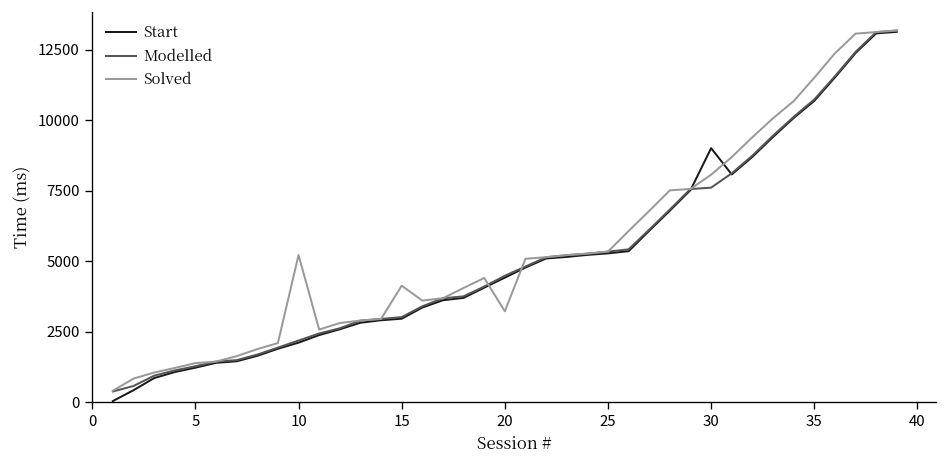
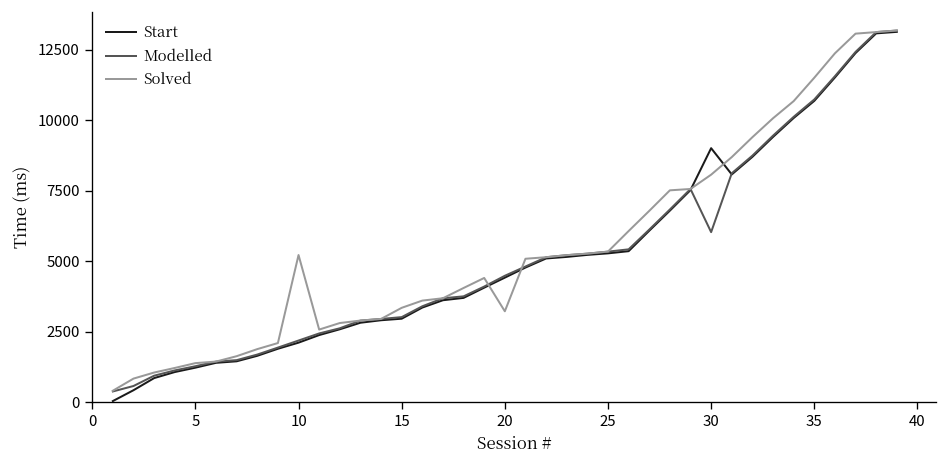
Solved, 15: 4100 -> 3300
Modelled, 30: 7600 -> 6000
